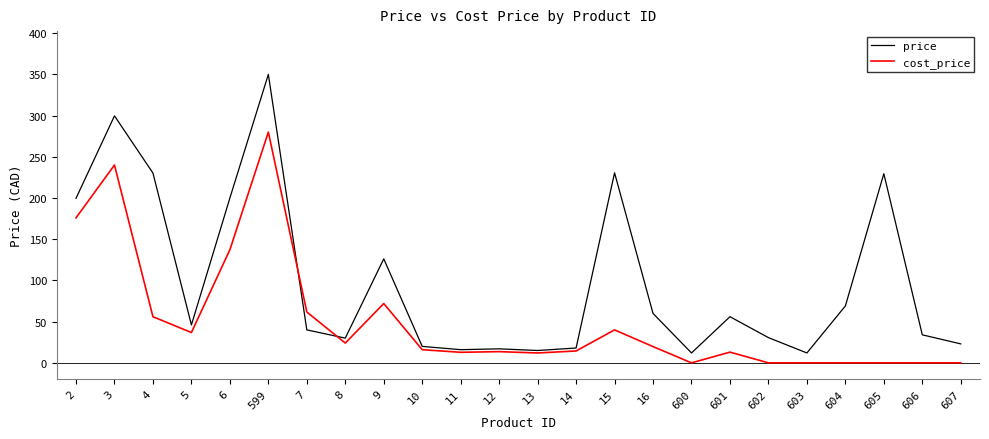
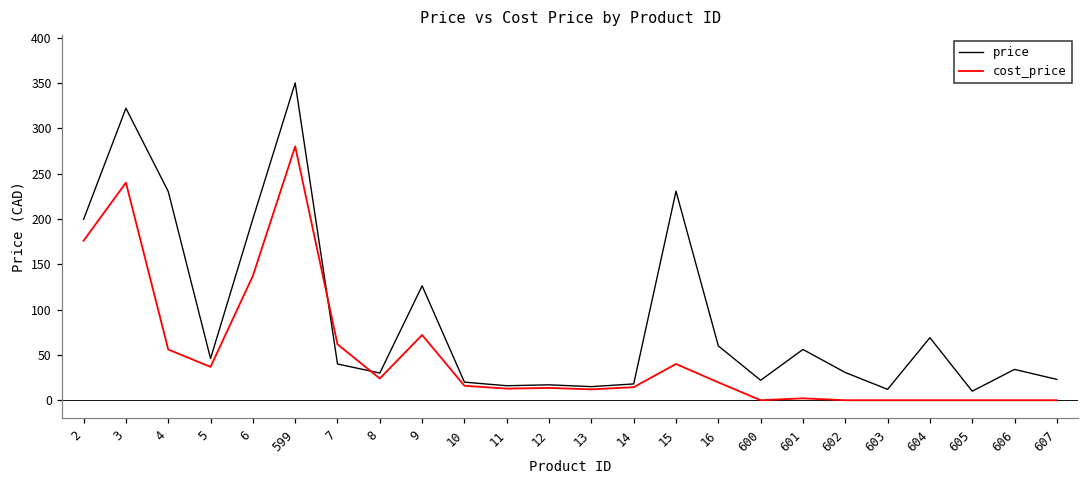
price, 3: 300 -> 320
price, 600: 10 -> 20
cost_price, 601: 10 -> 0
price, 605: 230 -> 10
